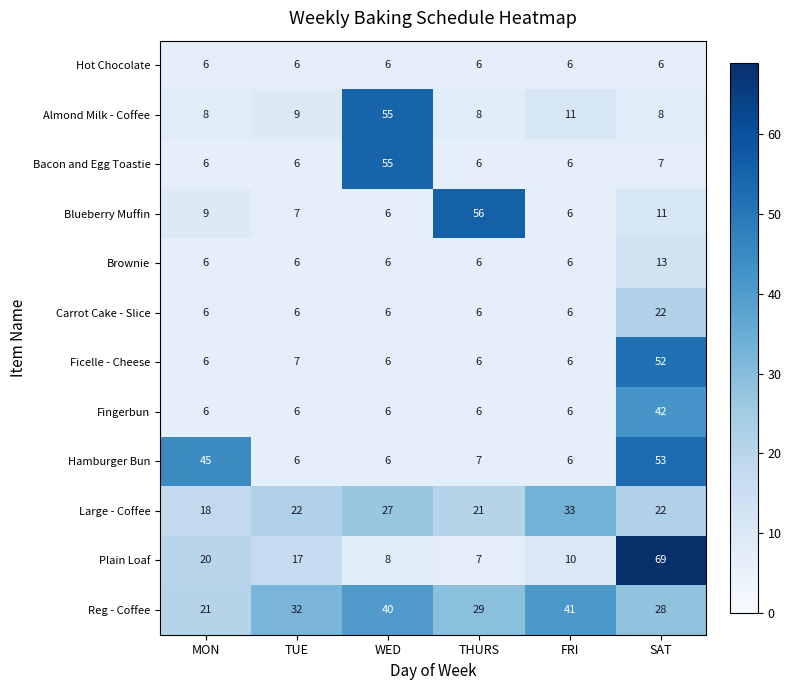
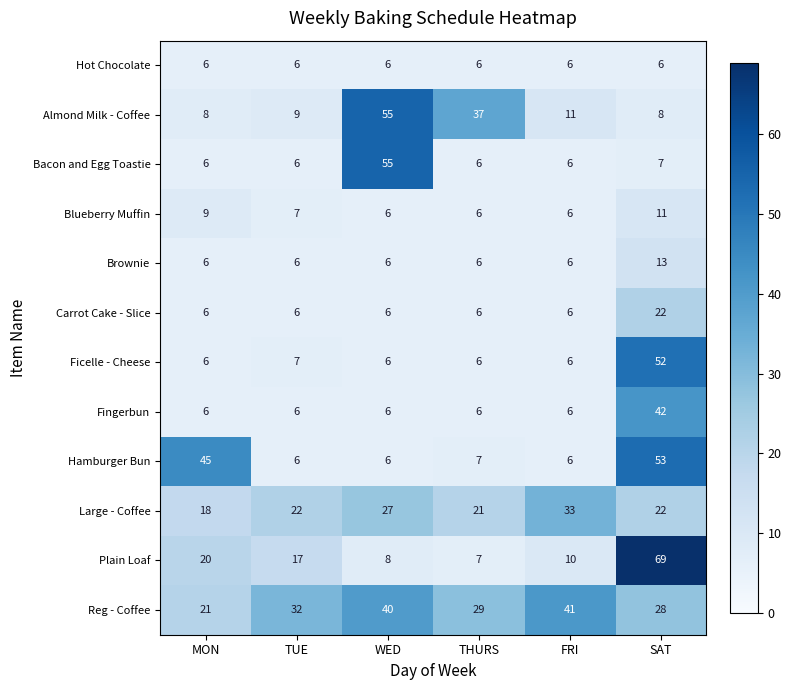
Almond Milk - Coffee, THURS: 8 -> 37
Blueberry Muffin, THURS: 56 -> 6
